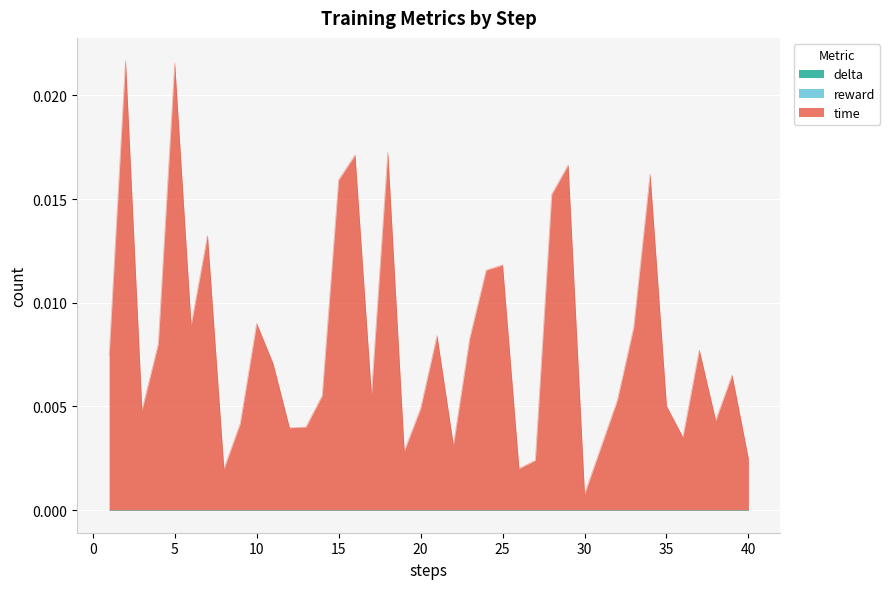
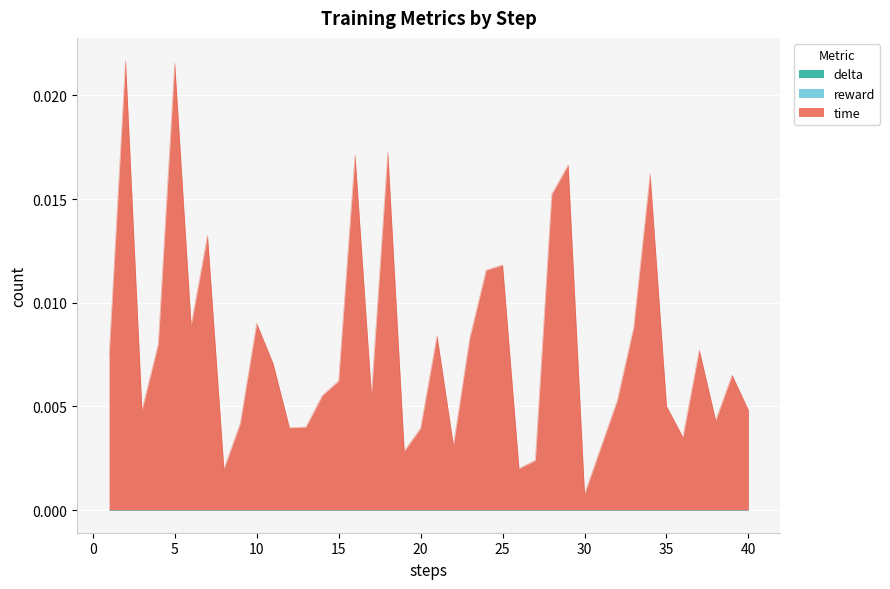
time, 15: 0.0159 -> 0.0062
time, 20: 0.0049 -> 0.0040
time, 40: 0.0025 -> 0.0048
